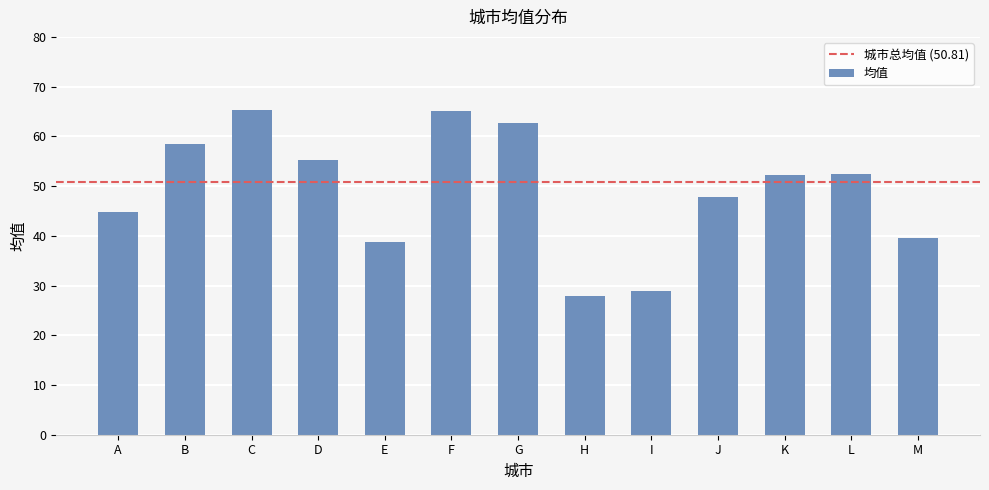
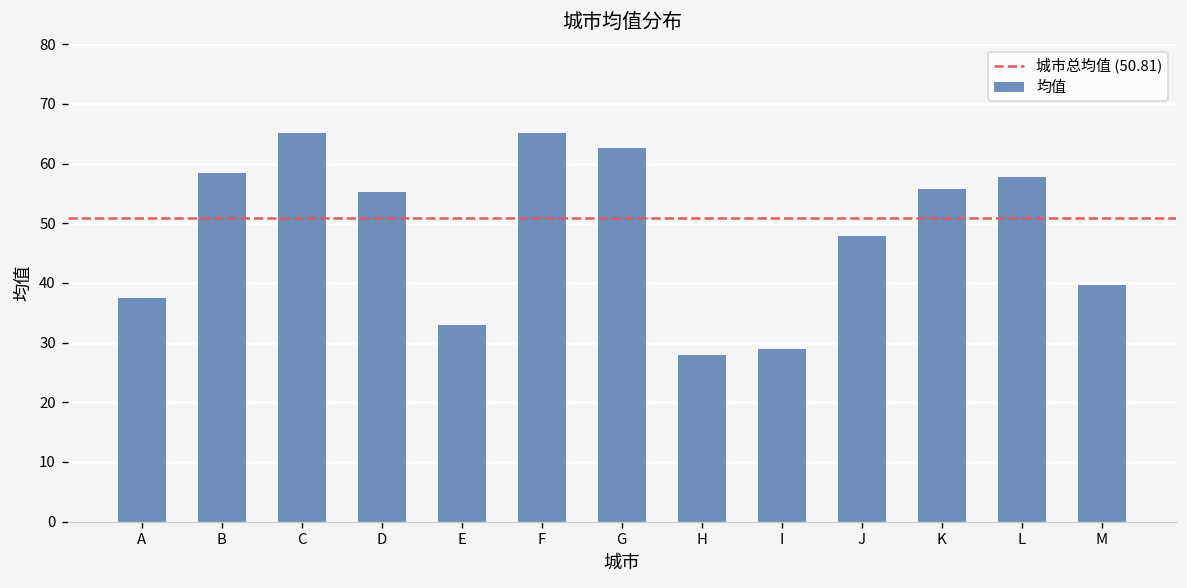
A: 45 -> 38
E: 39 -> 33
K: 52 -> 56
L: 52 -> 58
